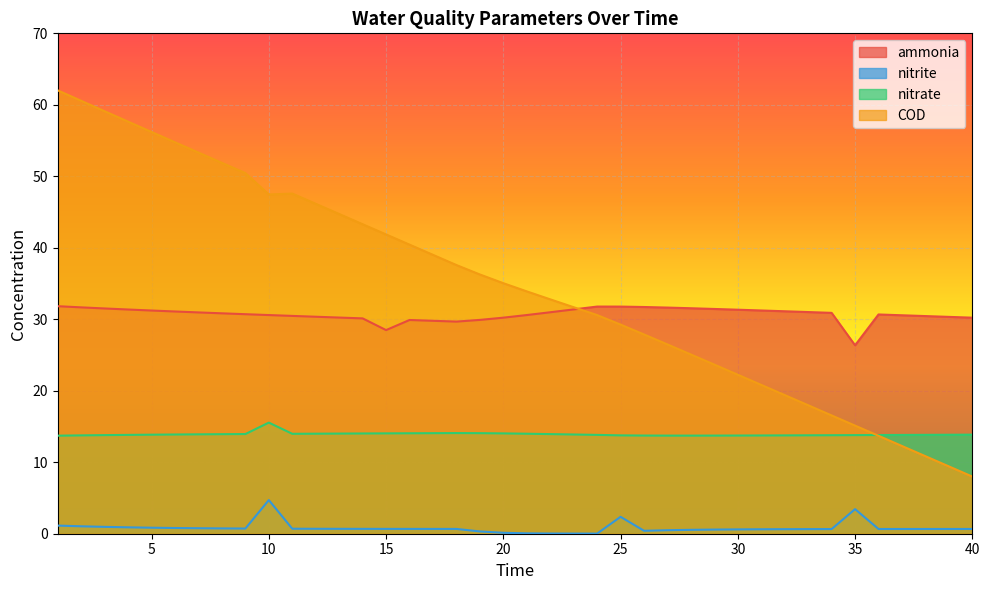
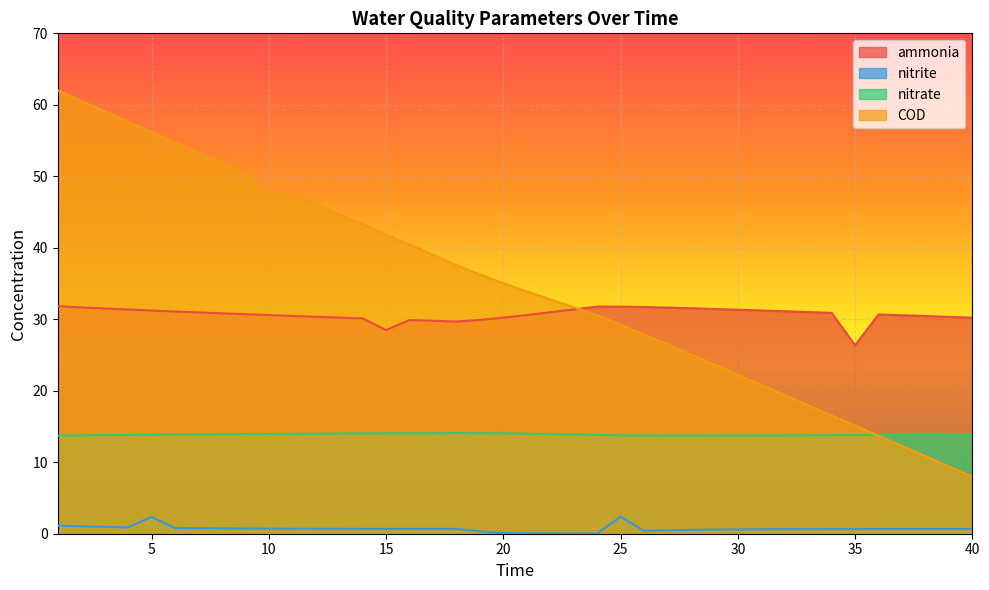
nitrite, 5: 1 -> 2
nitrite, 10: 5 -> 1
nitrate, 10: 16 -> 14
nitrite, 35: 3 -> 1
